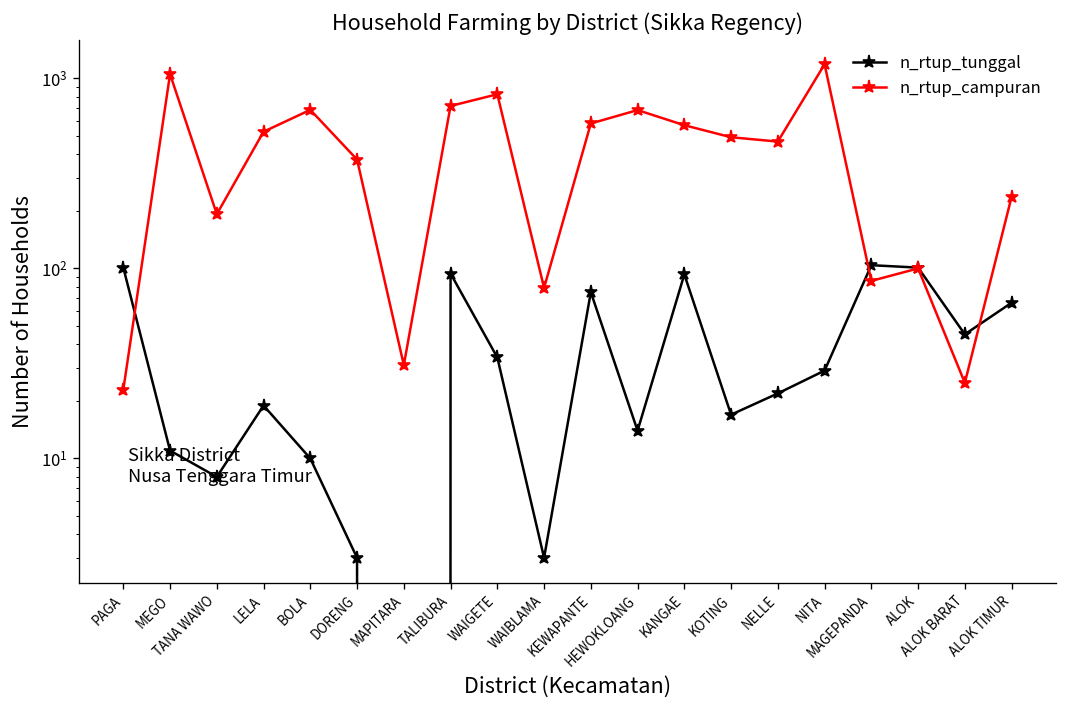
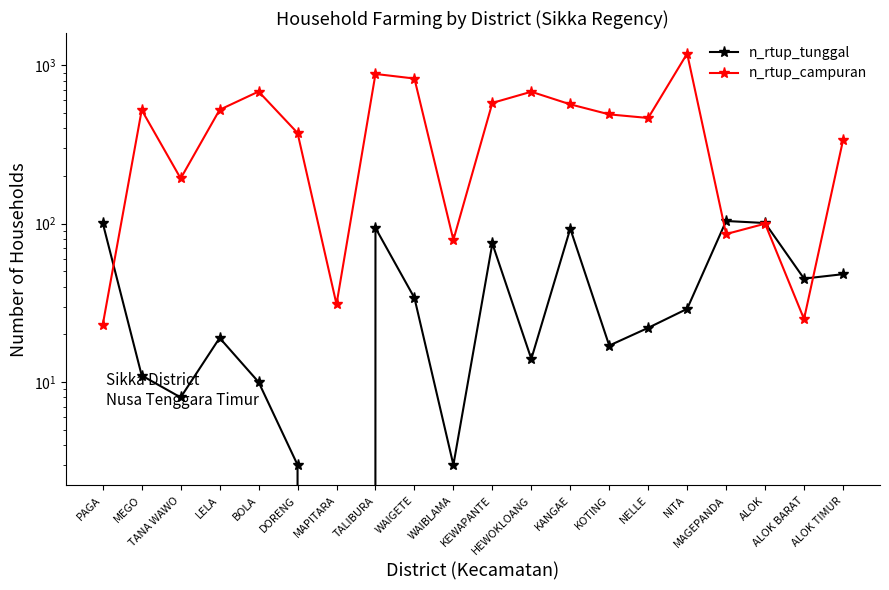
n_rtup_campuran, MEGO: 1100 -> 520
n_rtup_campuran, TALIBURA: 700 -> 900
n_rtup_tunggal, ALOK TIMUR: 66 -> 48
n_rtup_campuran, ALOK TIMUR: 240 -> 340
